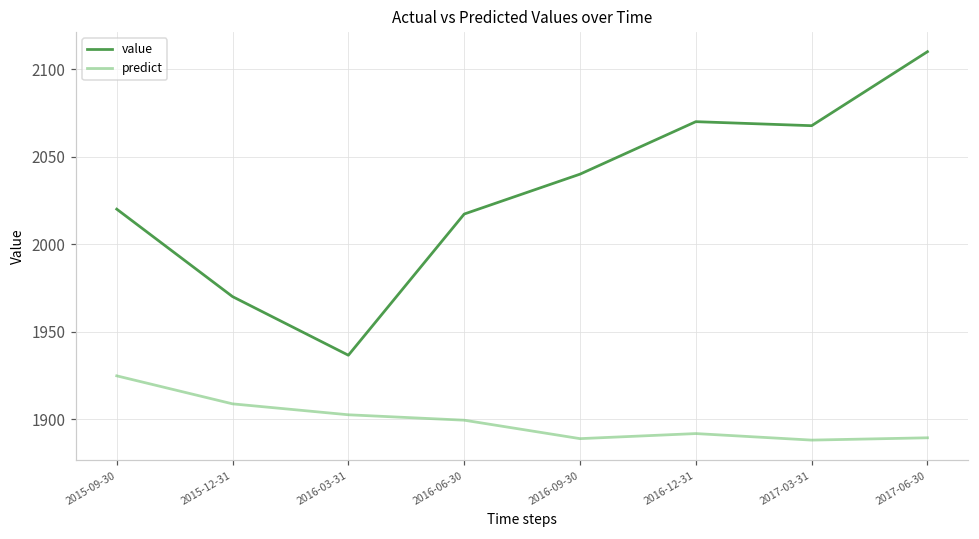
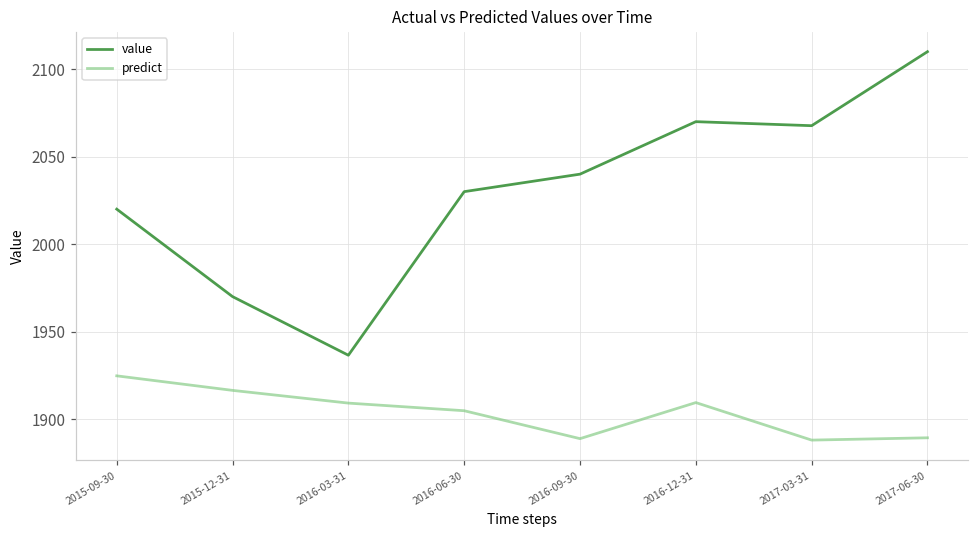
predict, 2015-12-31: 1909 -> 1916
predict, 2016-03-31: 1902 -> 1909
value, 2016-06-30: 2017 -> 2030
predict, 2016-06-30: 1899 -> 1905
predict, 2016-12-31: 1892 -> 1909
